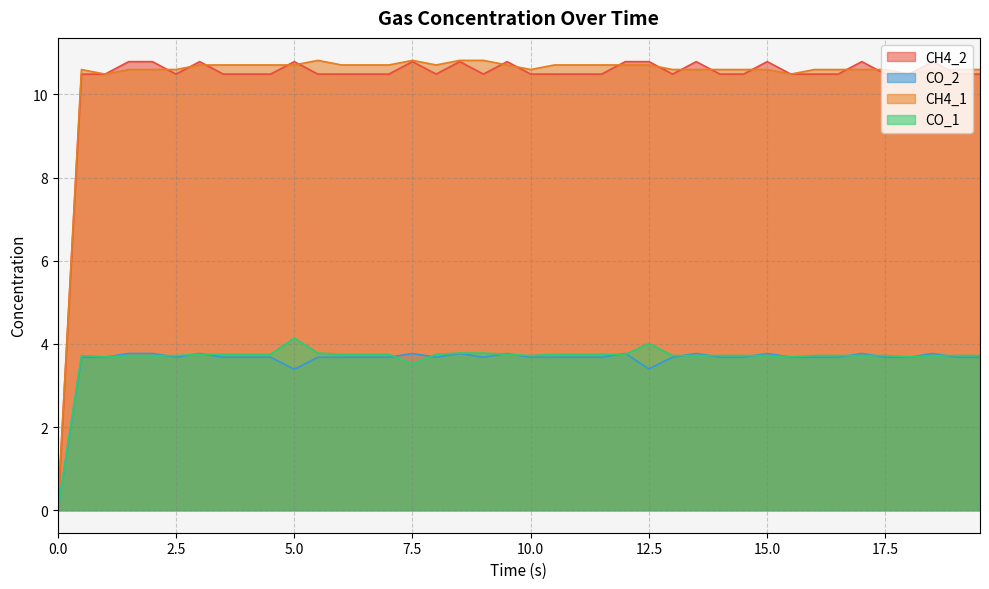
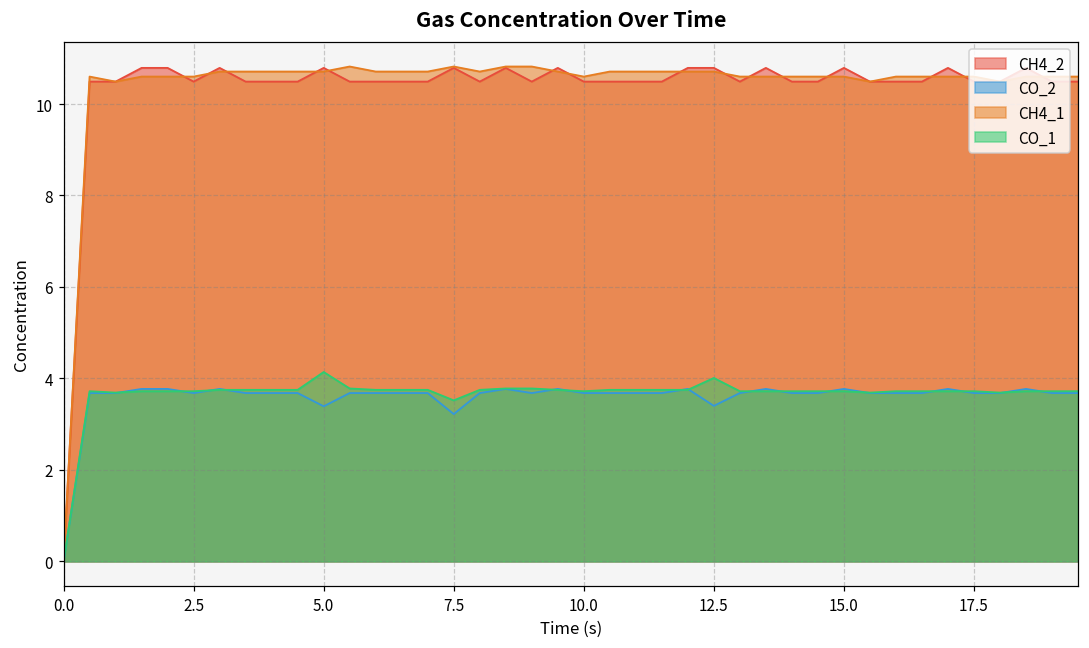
CO_2, 7.5: 3.8 -> 3.2
